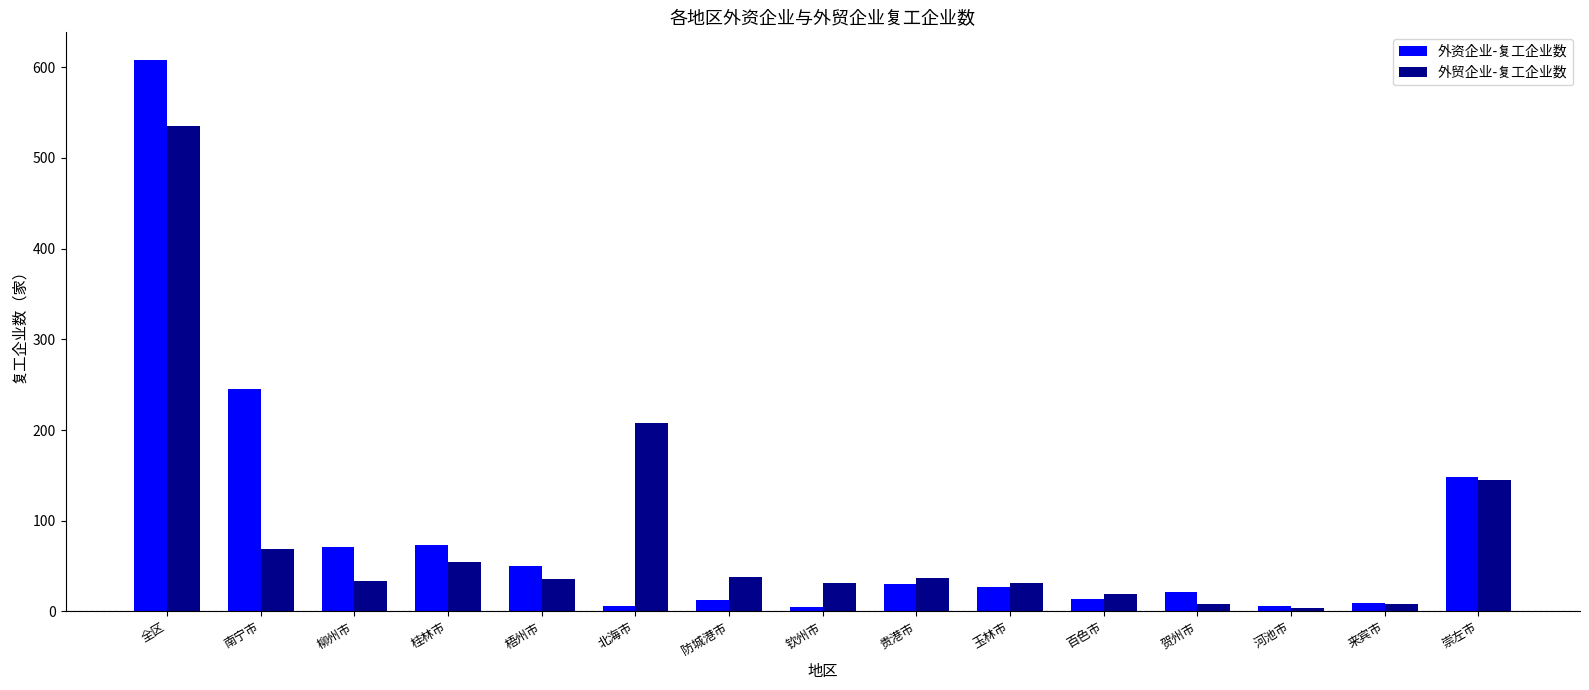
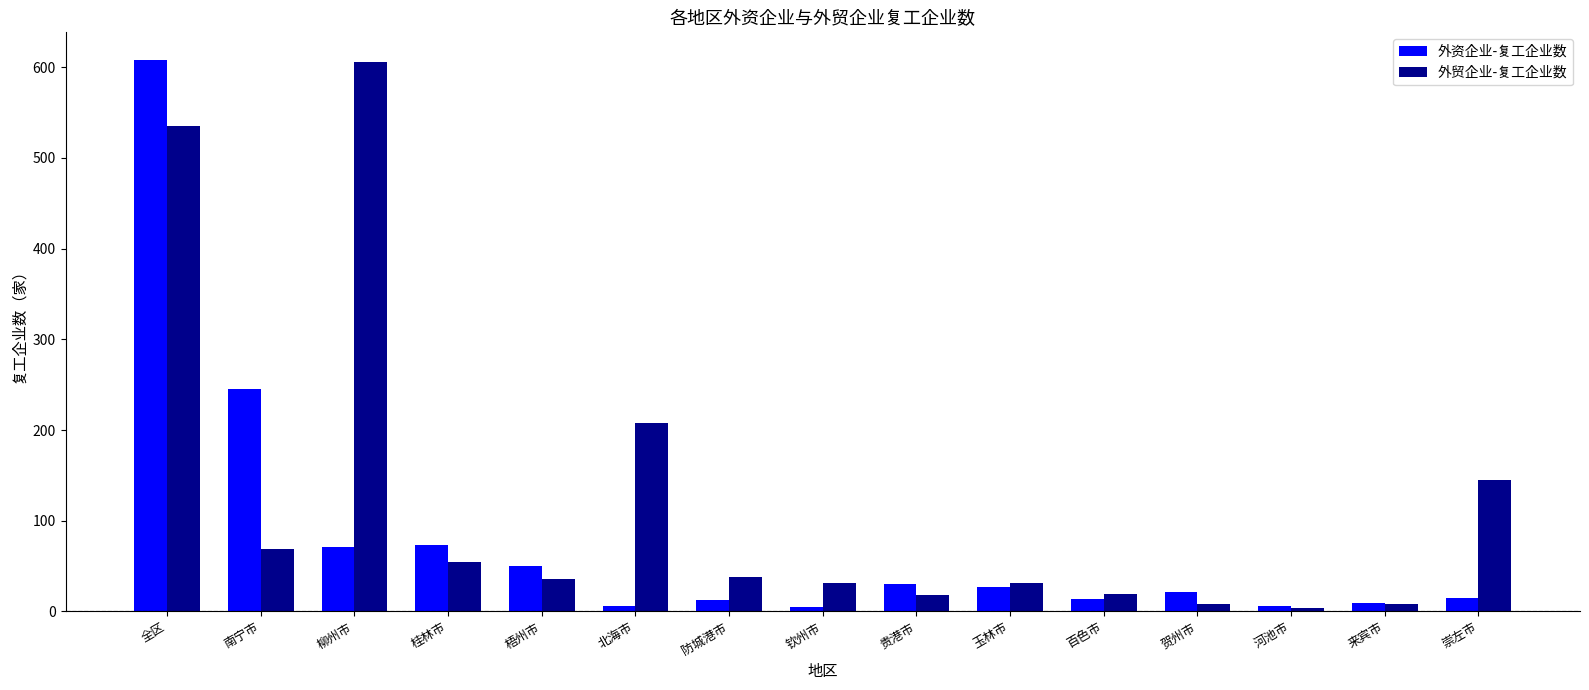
外贸企业-复工企业数, 柳州市: 30 -> 610
外贸企业-复工企业数, 贵港市: 40 -> 20
外资企业-复工企业数, 崇左市: 150 -> 20
